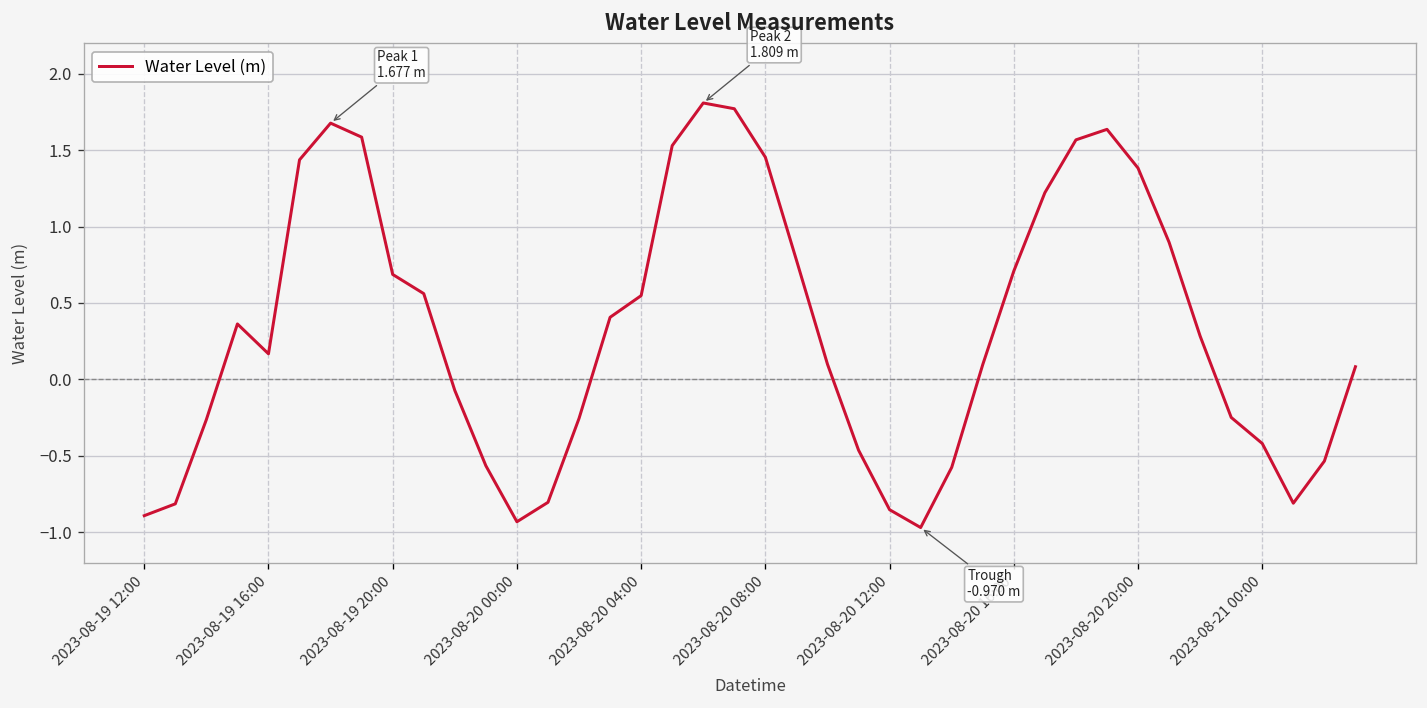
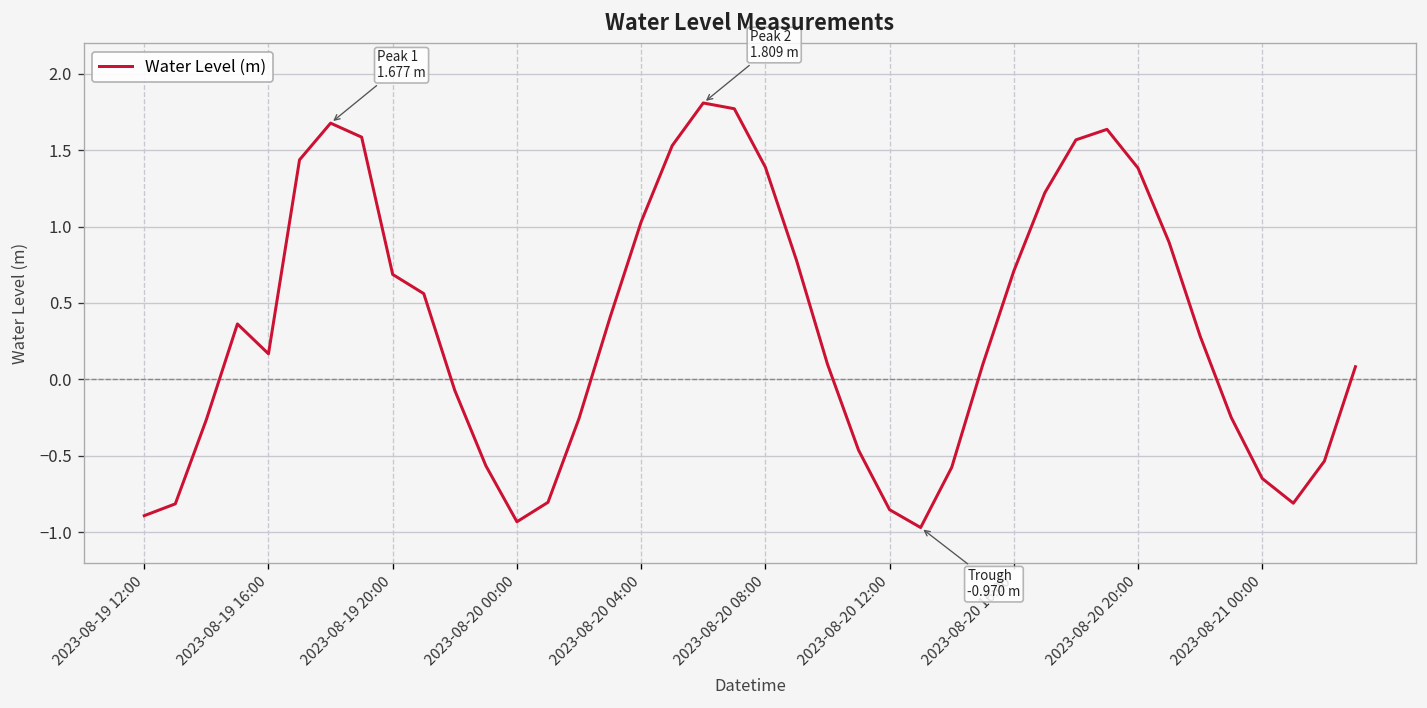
2023-08-20 04:00: 0.55 -> 1.03
2023-08-20 08:00: 1.45 -> 1.39
2023-08-21 00:00: -0.42 -> -0.65
